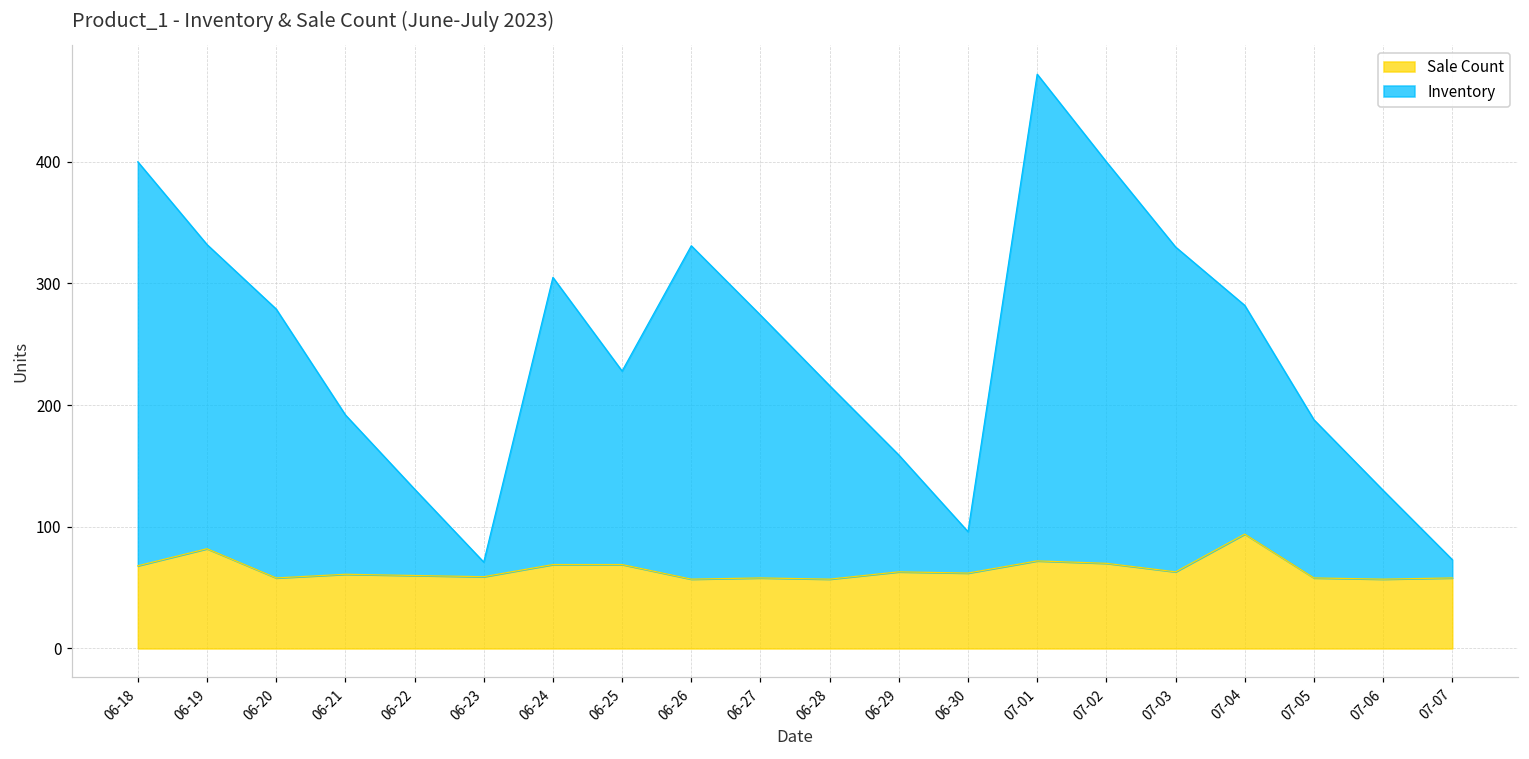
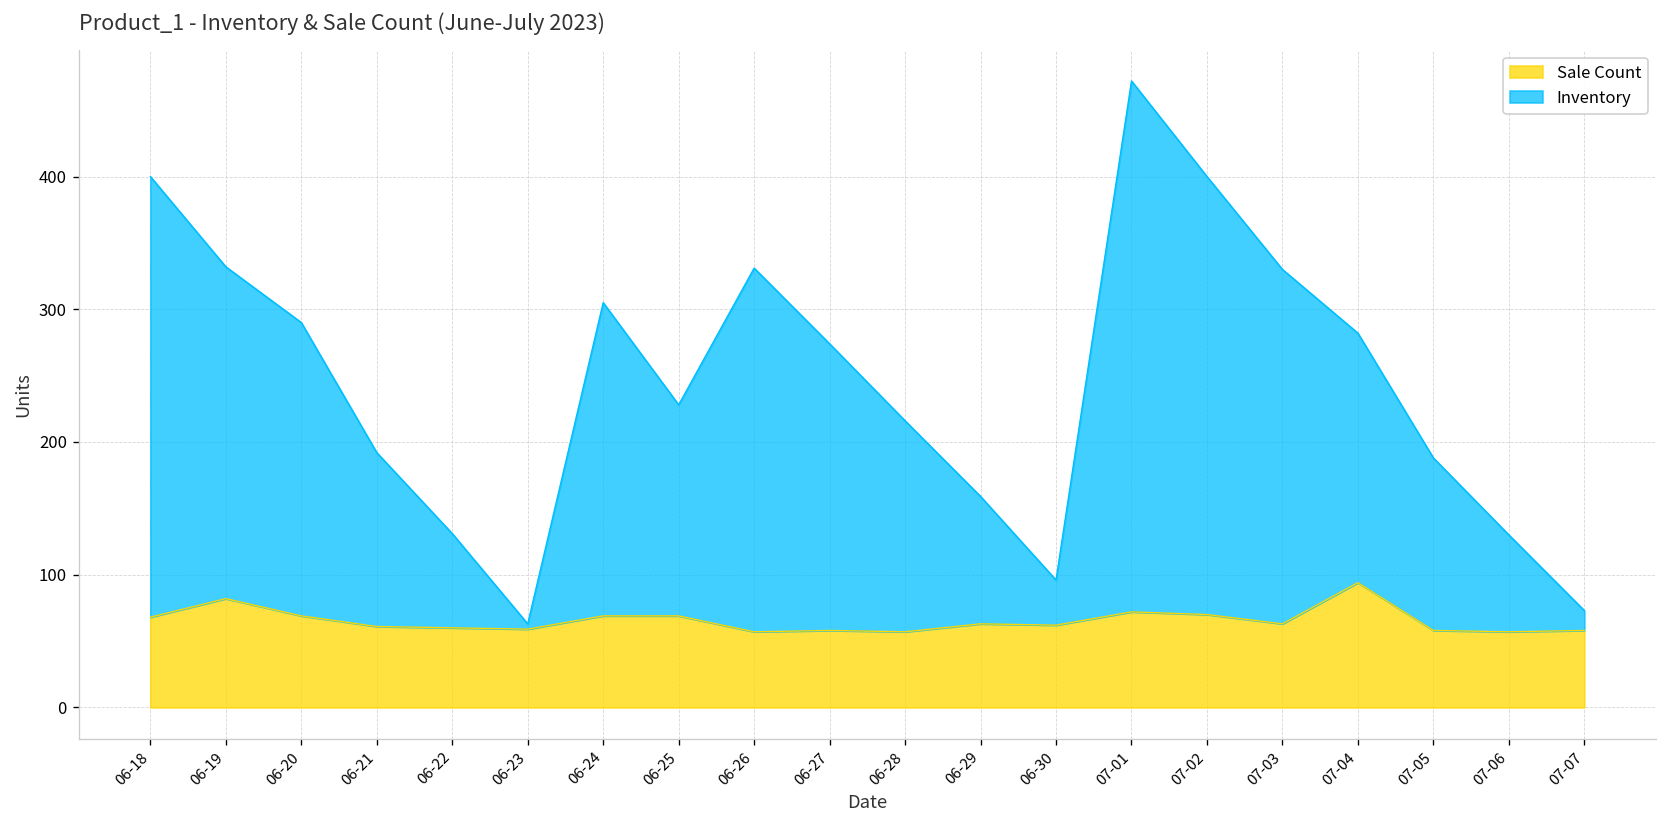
Sale Count, 06-20: 58 -> 69
Inventory, 06-23: 12 -> 4
